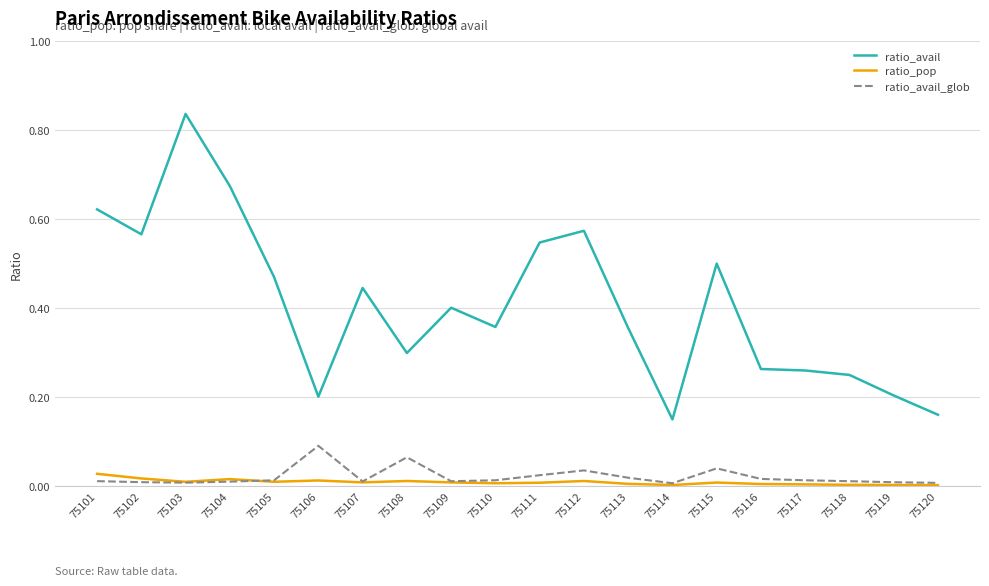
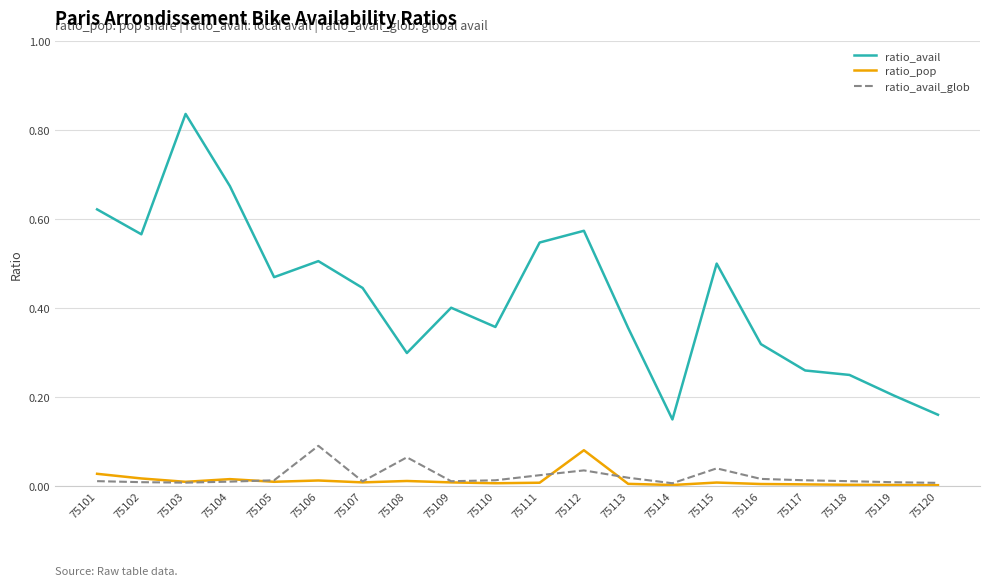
ratio_avail, 75106: 0.20 -> 0.50
ratio_pop, 75112: 0.01 -> 0.08
ratio_avail, 75116: 0.26 -> 0.32
